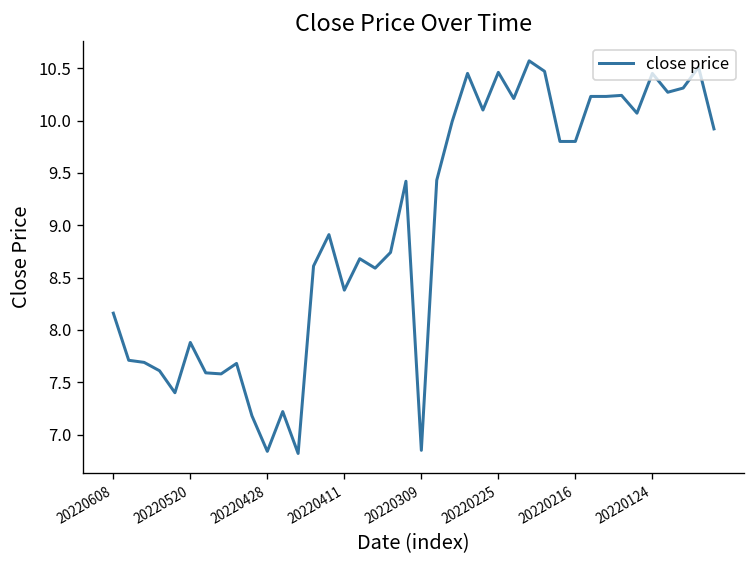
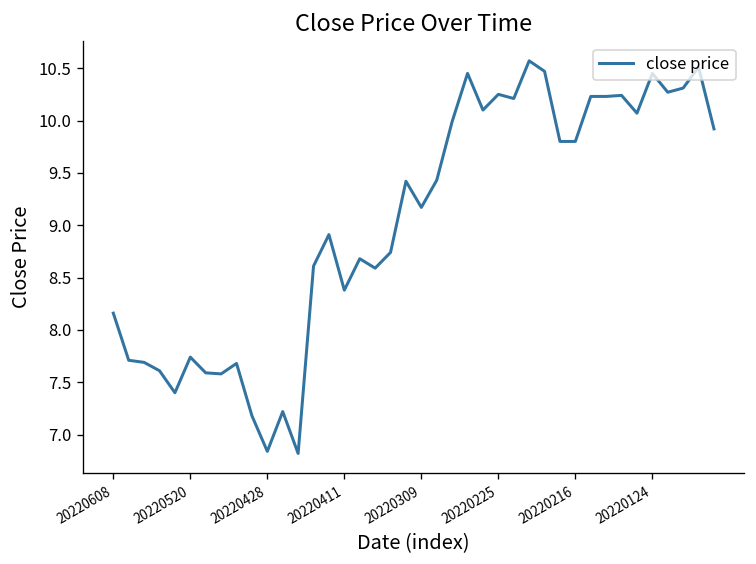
20220520: 7.9 -> 7.7
20220309: 6.9 -> 9.2
20220225: 10.5 -> 10.3
